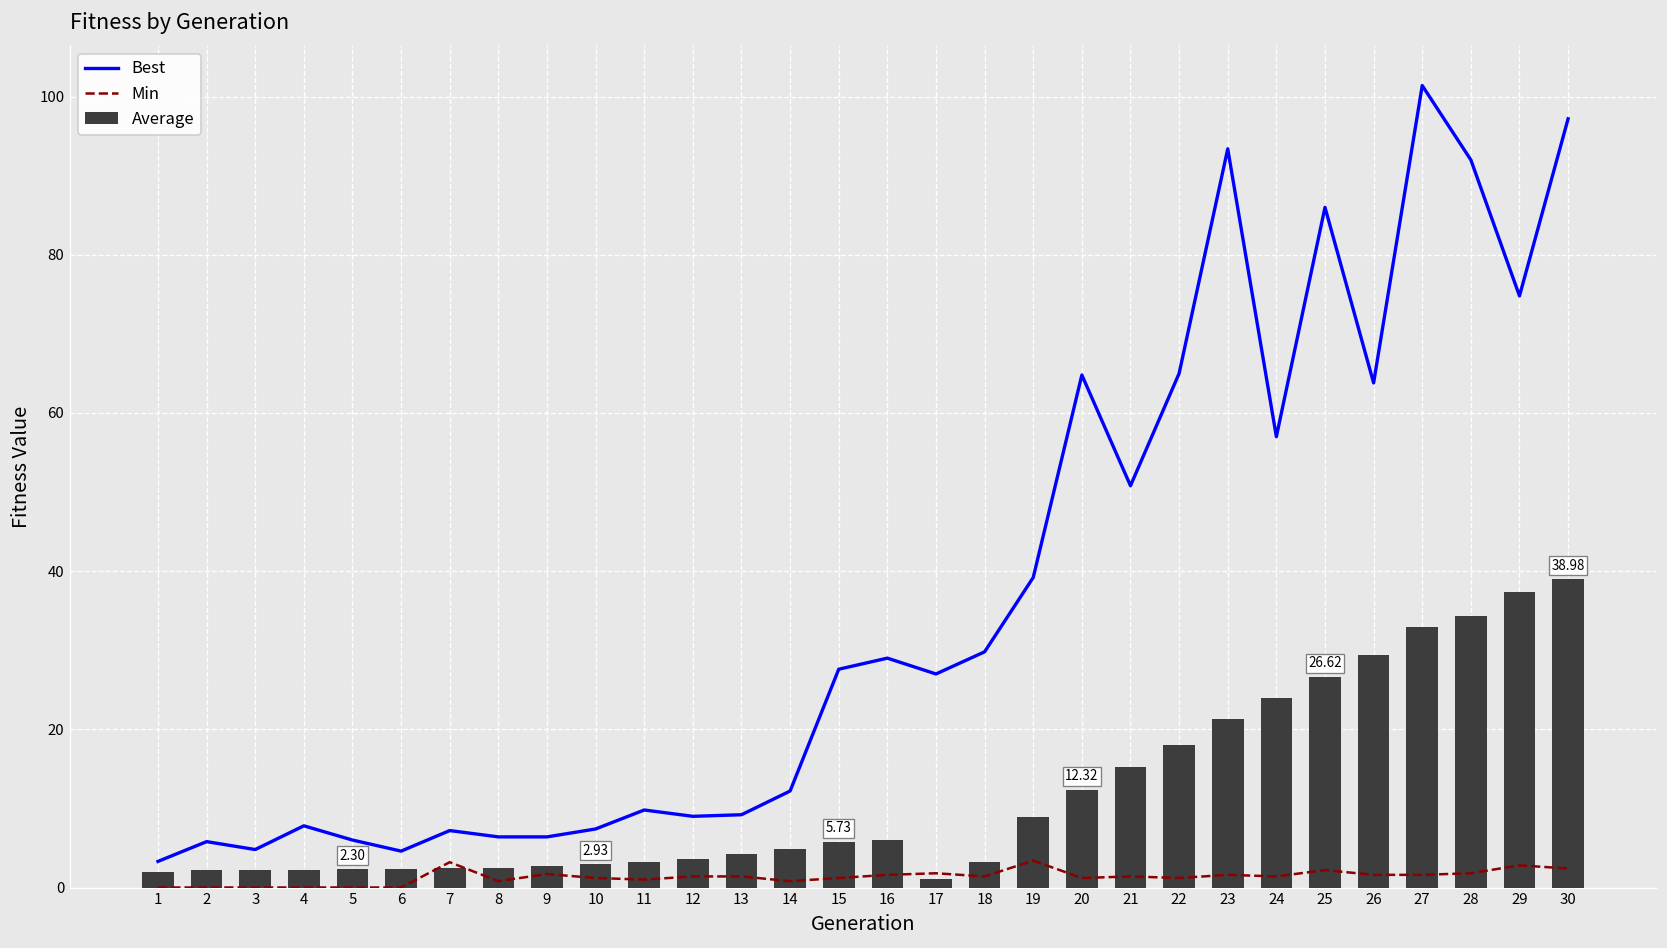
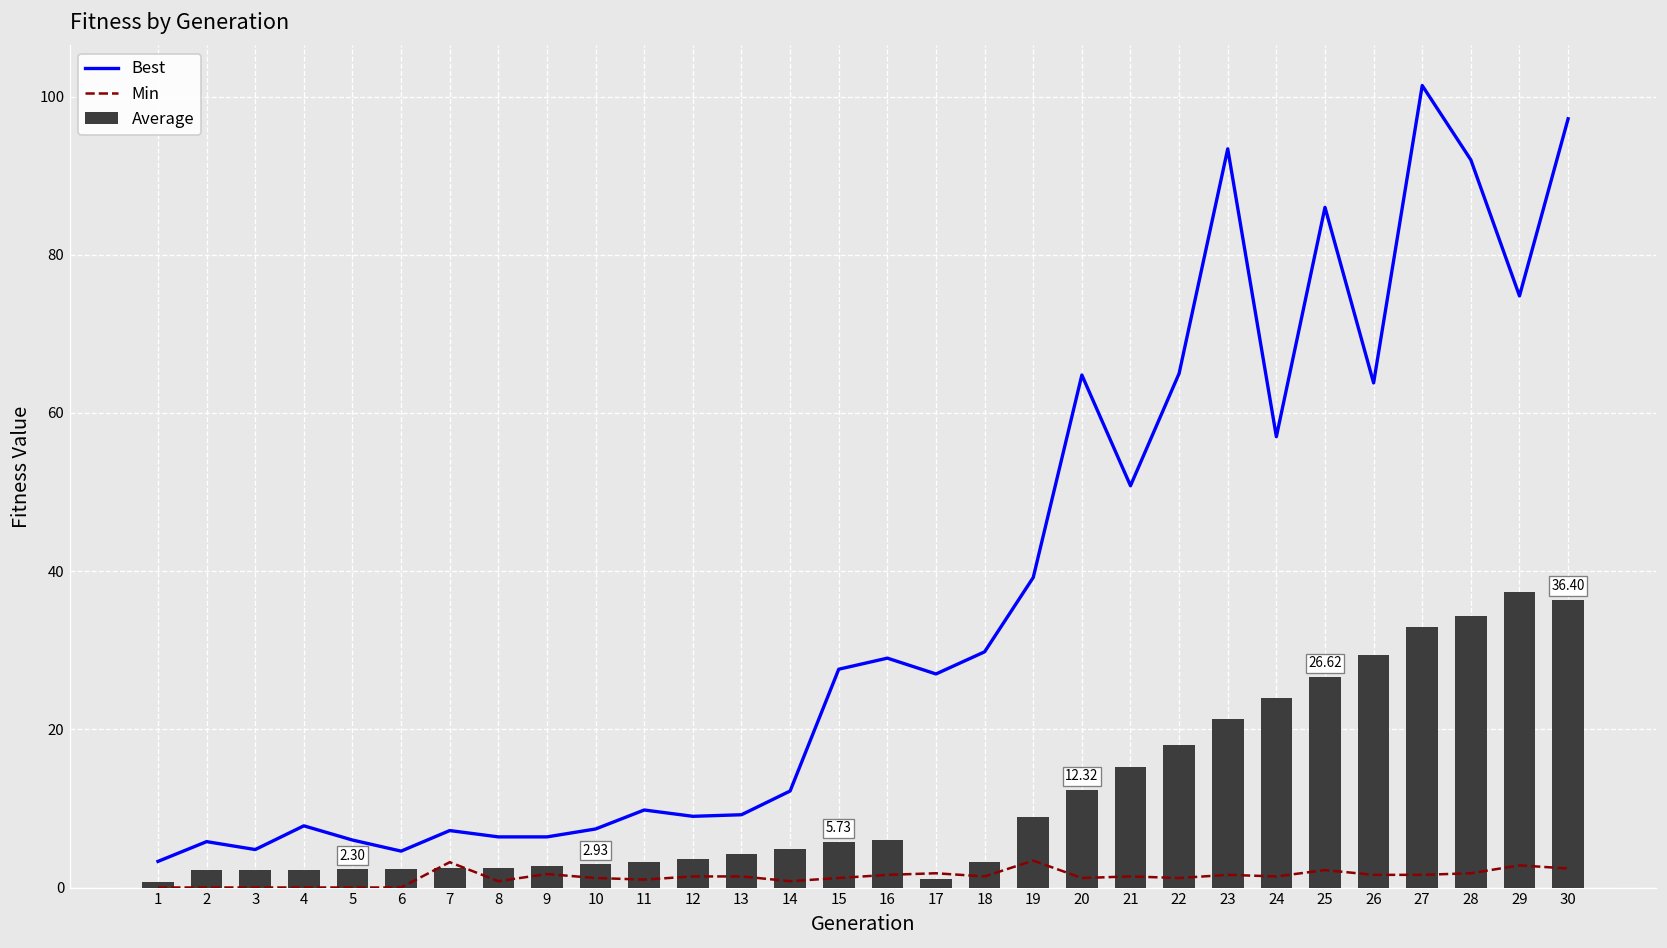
Average, 1: 2 -> 1
Average, 30: 38.98 -> 36.40
